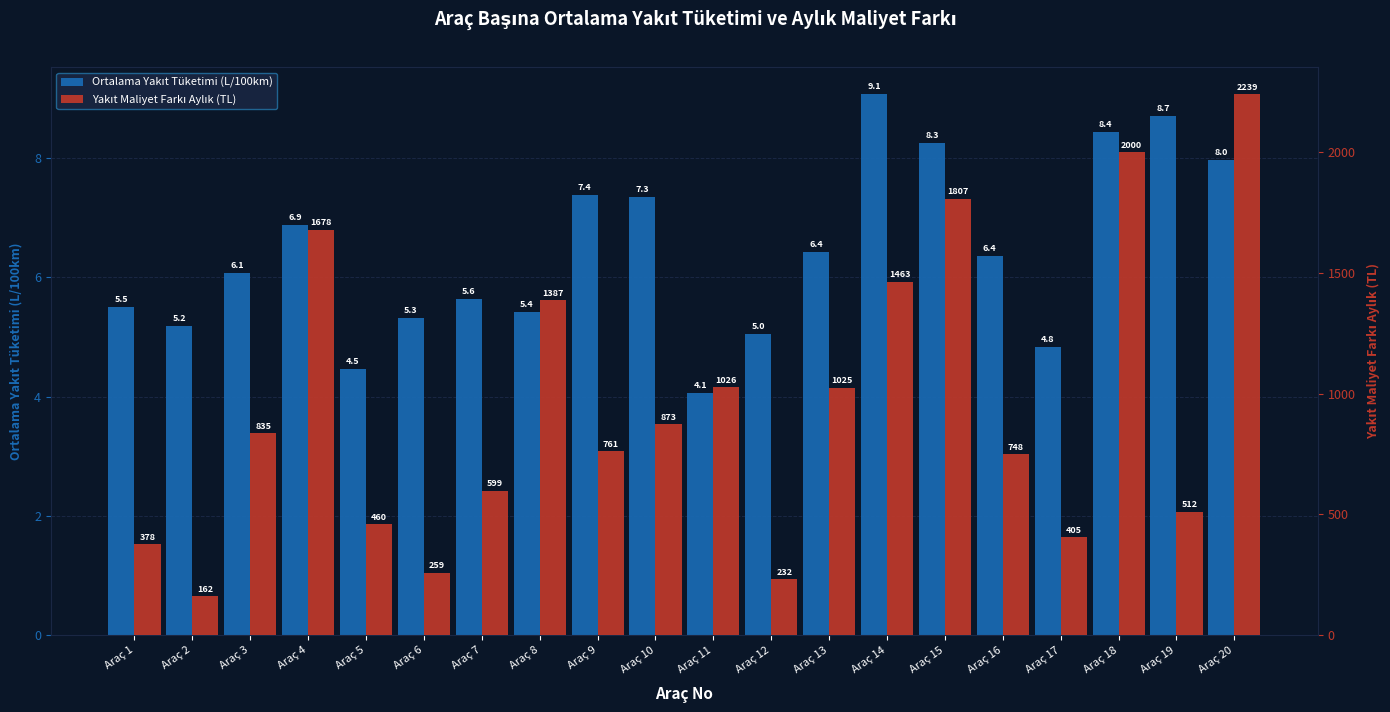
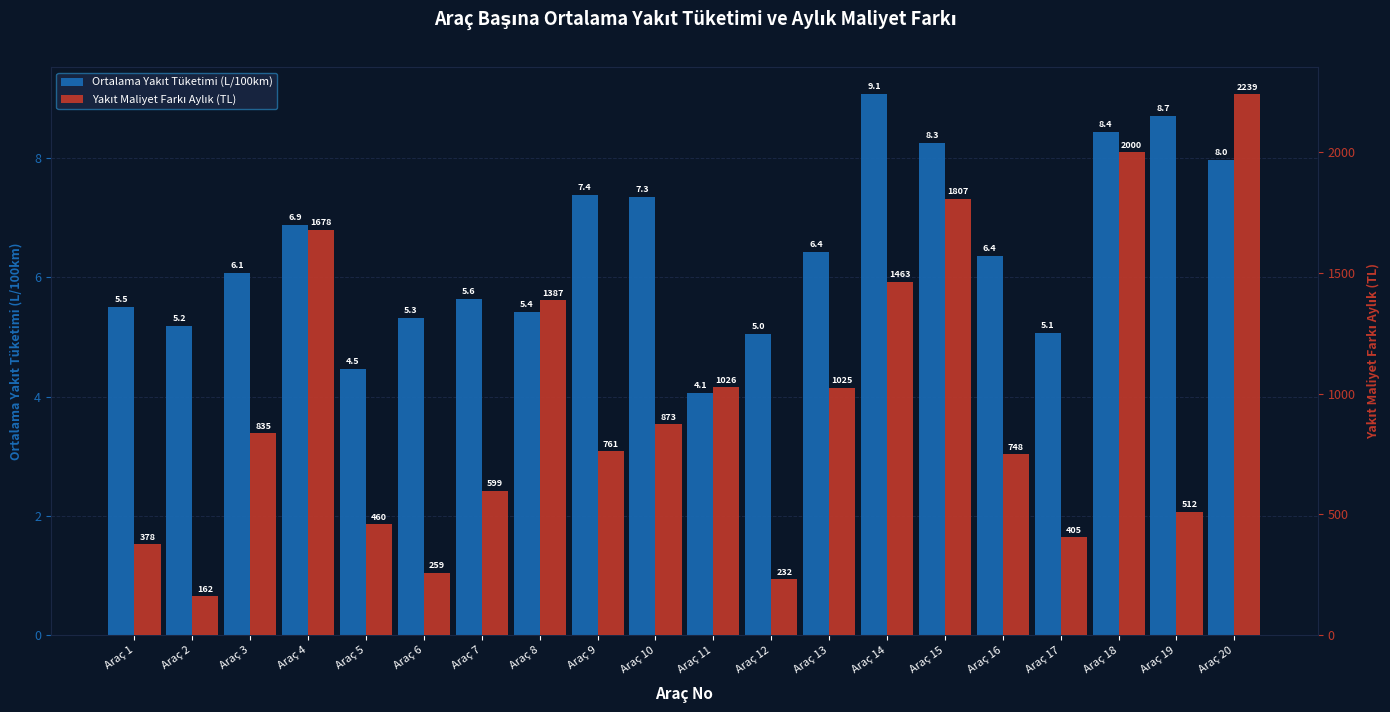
Ortalama Yakıt Tüketimi (L/100km), Araç 17: 4.8 -> 5.1
